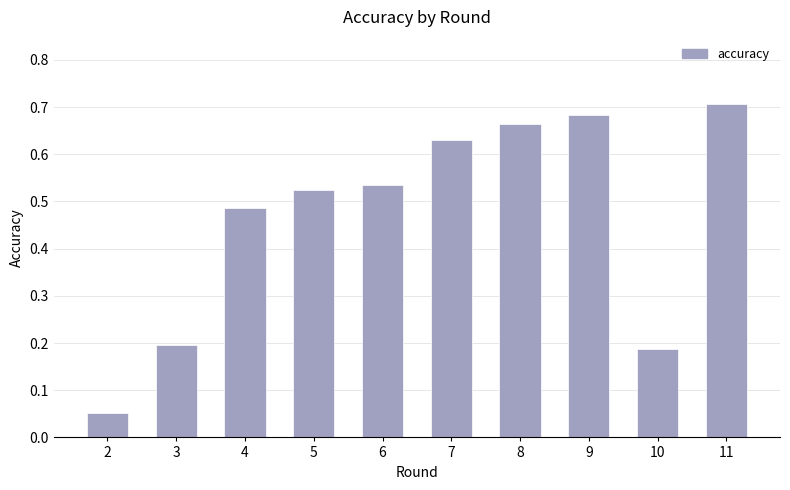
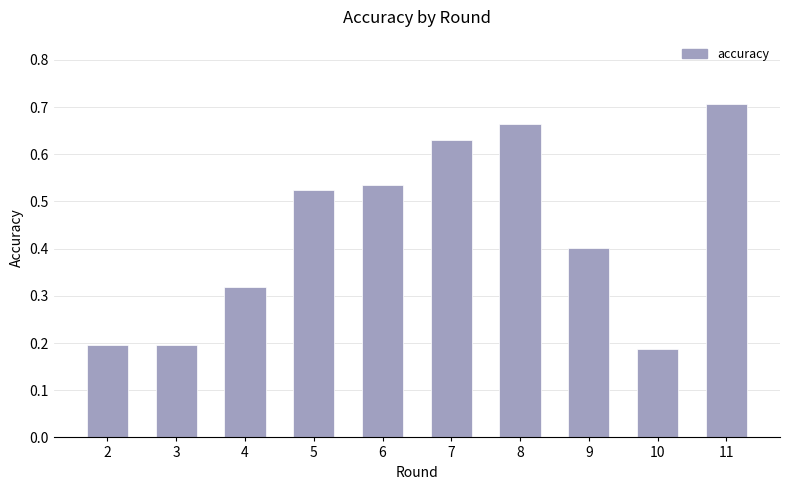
2: 0.05 -> 0.20
4: 0.49 -> 0.32
9: 0.68 -> 0.40
